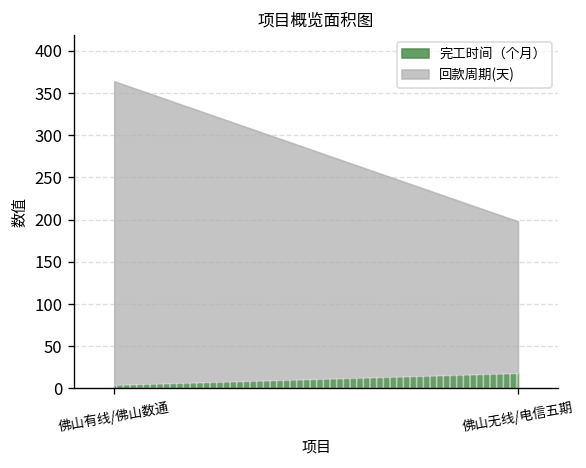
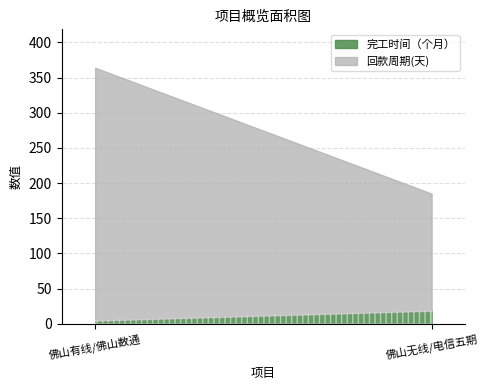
回款周期(天), 佛山无线/电信五期: 180 -> 170
